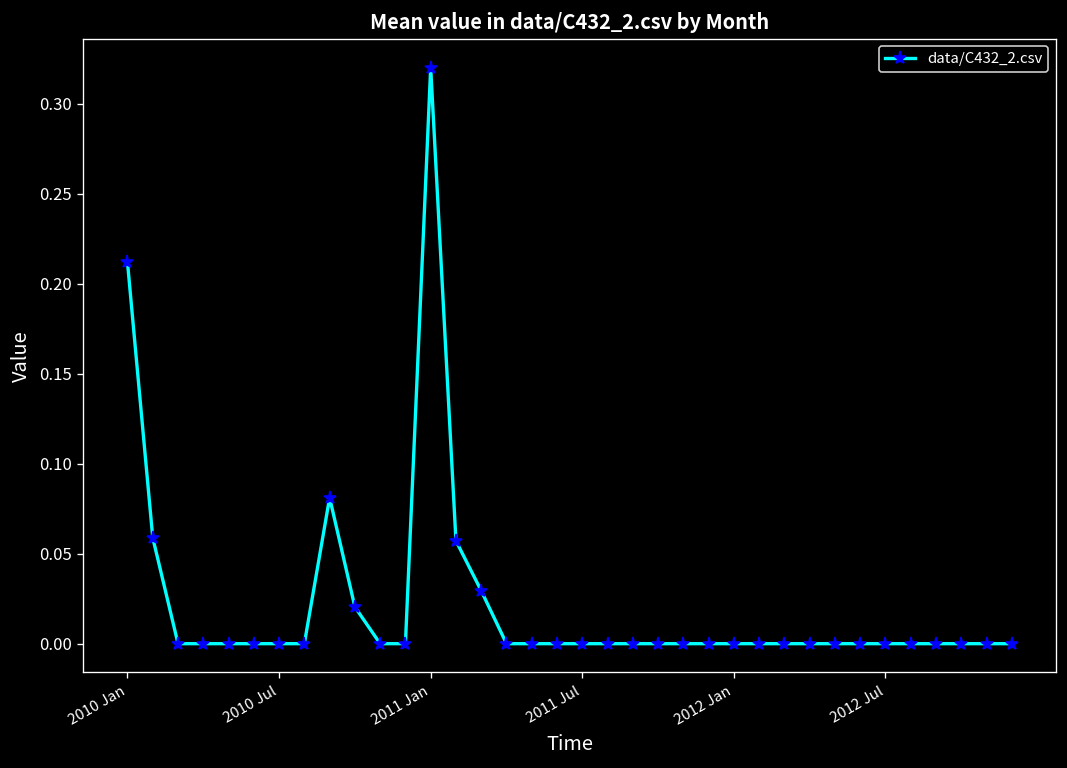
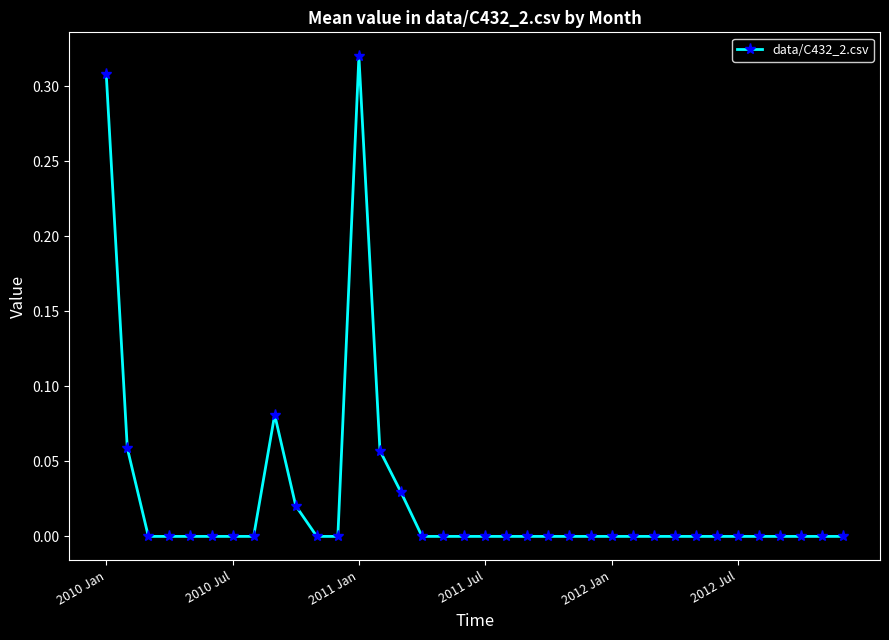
2010 Jan: 0.212 -> 0.308
